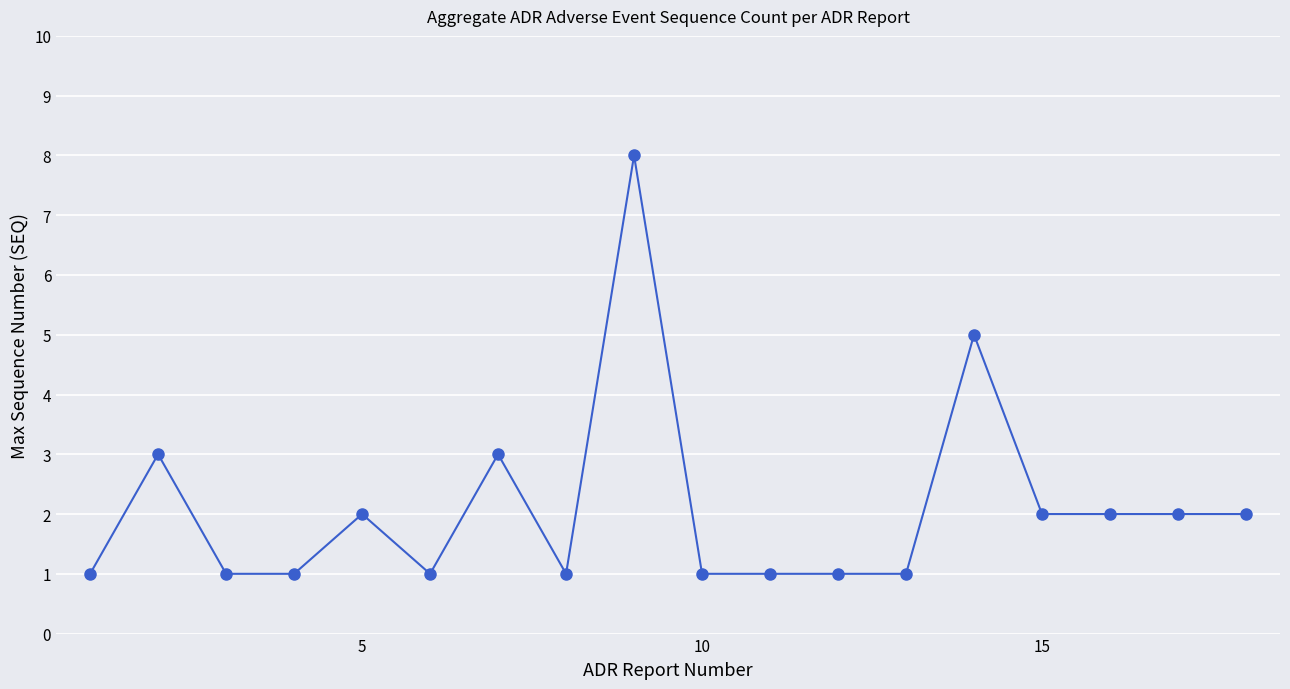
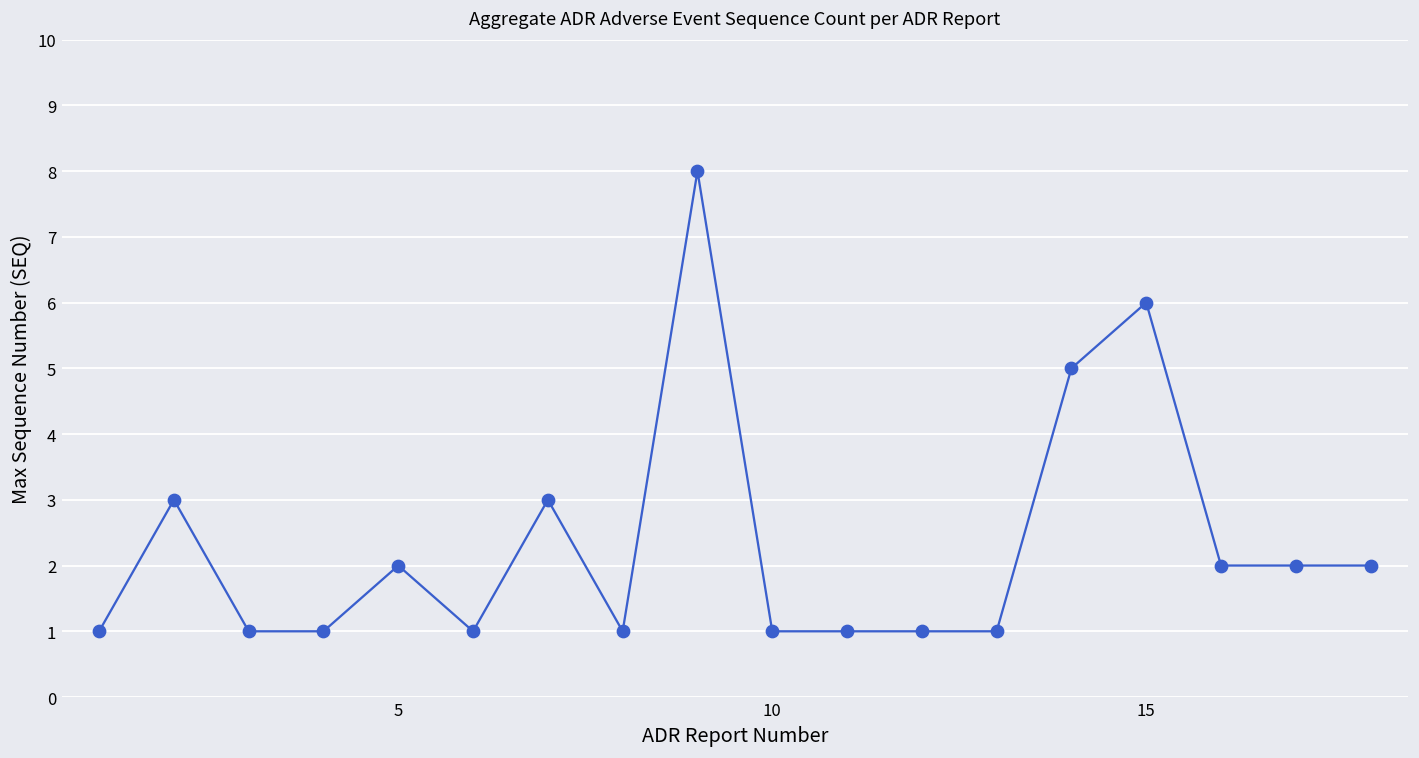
15: 2 -> 6
